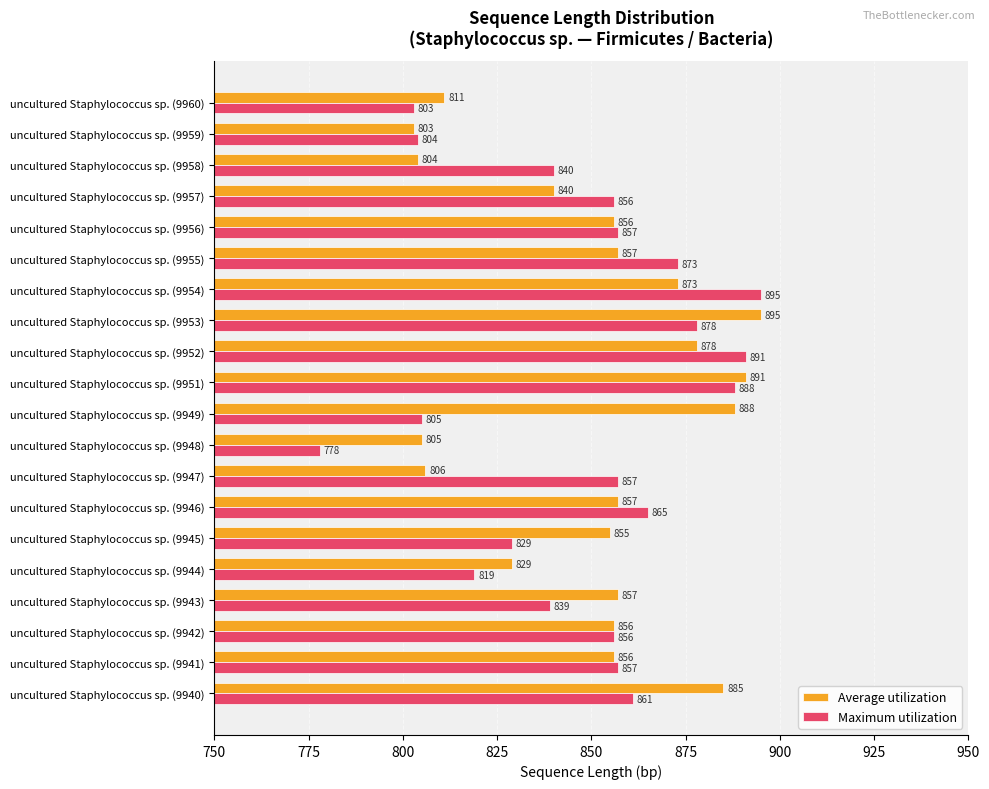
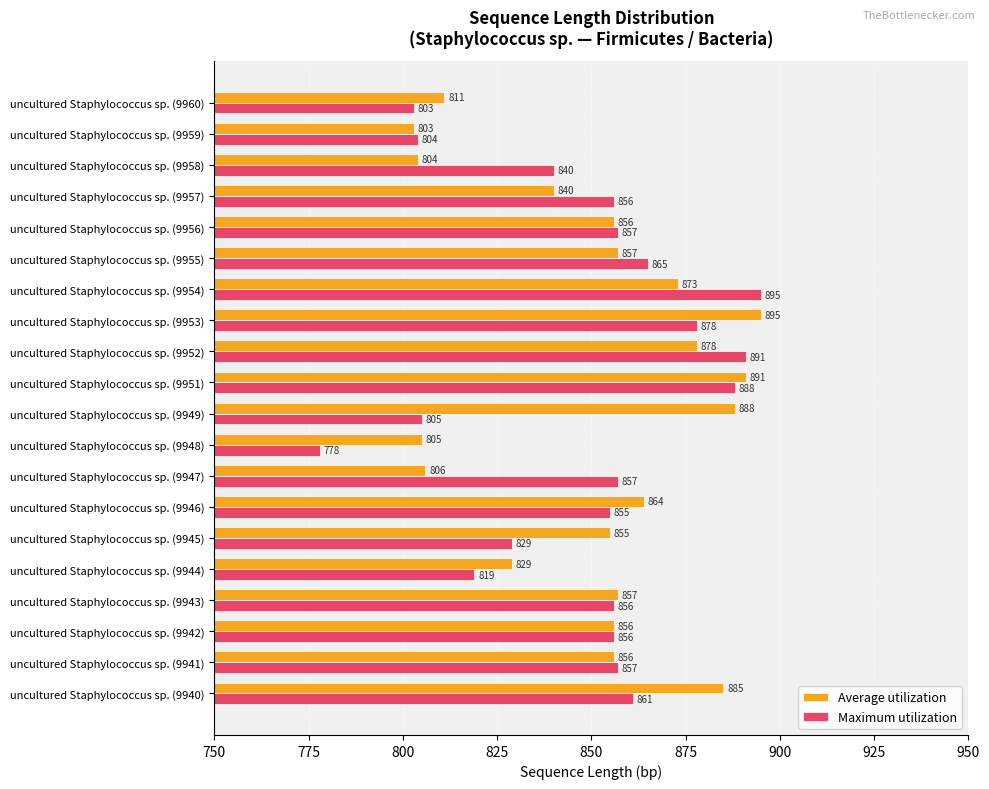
Maximum utilization, uncultured Staphylococcus sp. (9955): 873 -> 865
Average utilization, uncultured Staphylococcus sp. (9946): 857 -> 864
Maximum utilization, uncultured Staphylococcus sp. (9946): 865 -> 855
Maximum utilization, uncultured Staphylococcus sp. (9943): 839 -> 856
